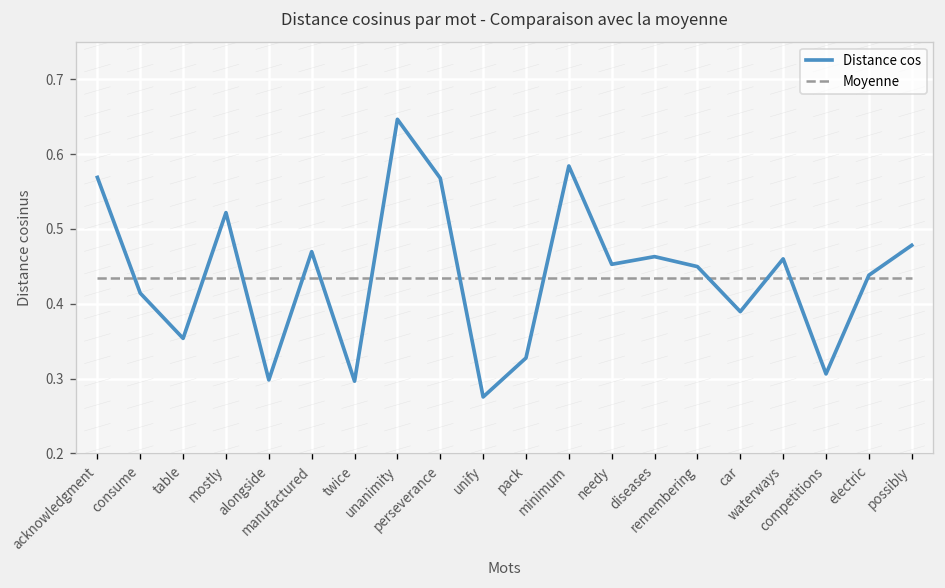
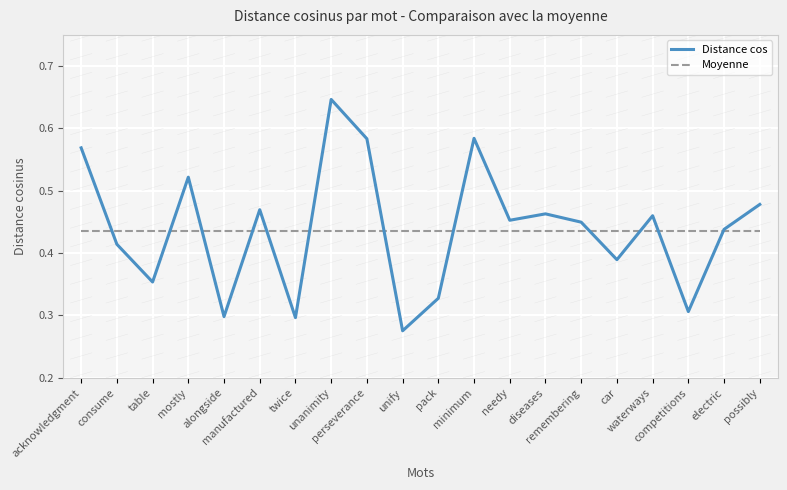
Distance cos, perseverance: 0.57 -> 0.58
